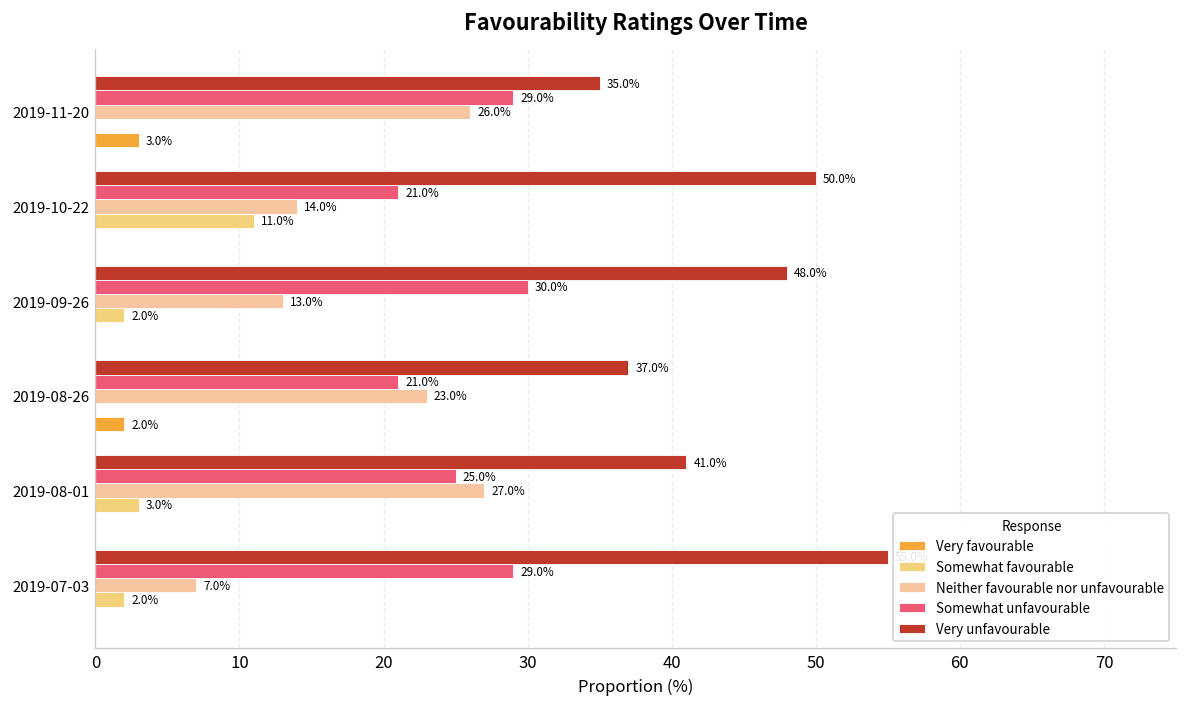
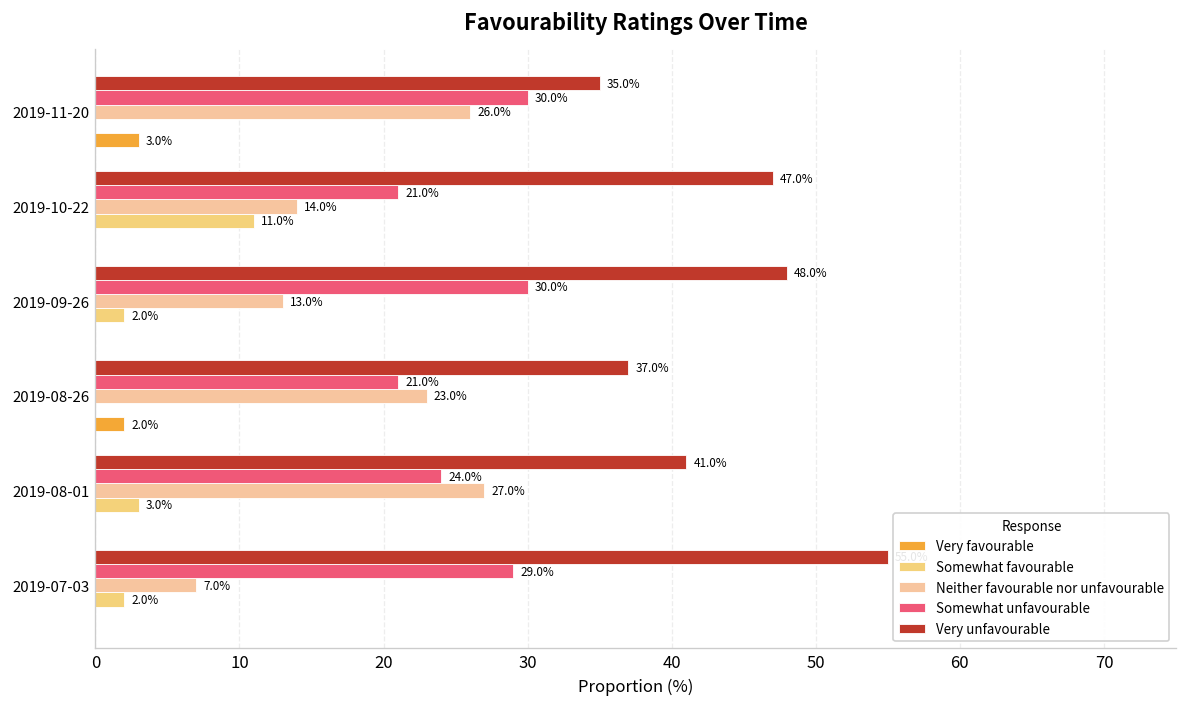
Somewhat unfavourable, 2019-11-20: 29.0% -> 30.0%
Very unfavourable, 2019-10-22: 50.0% -> 47.0%
Somewhat unfavourable, 2019-08-01: 25.0% -> 24.0%
